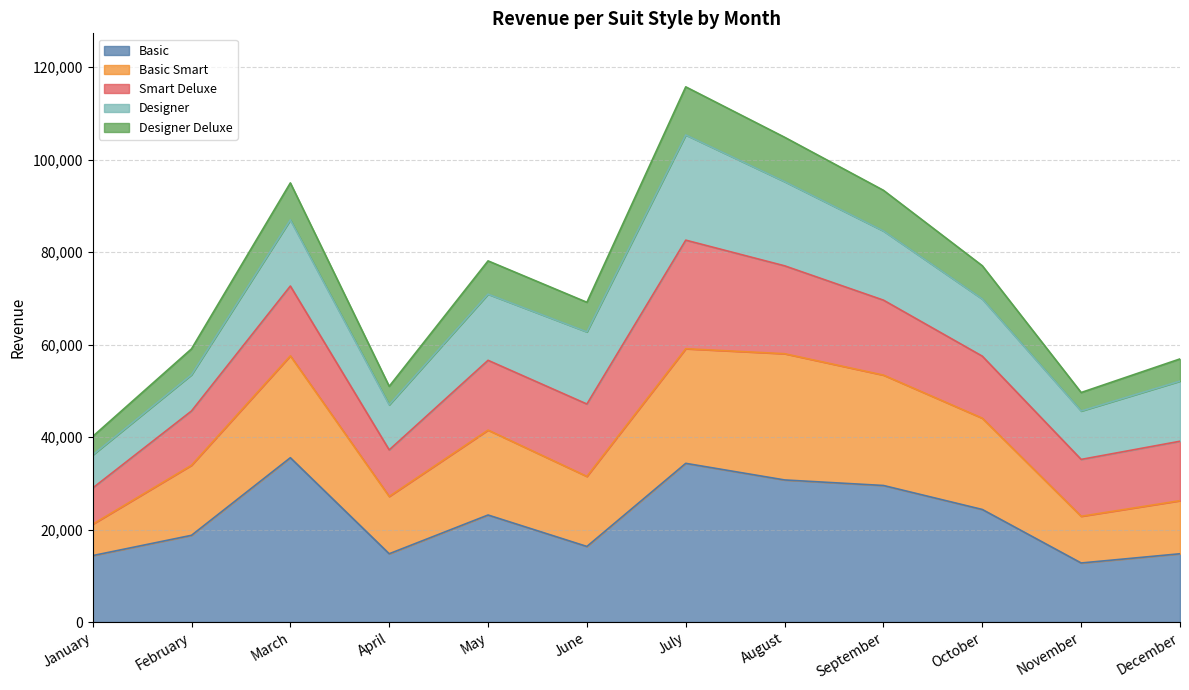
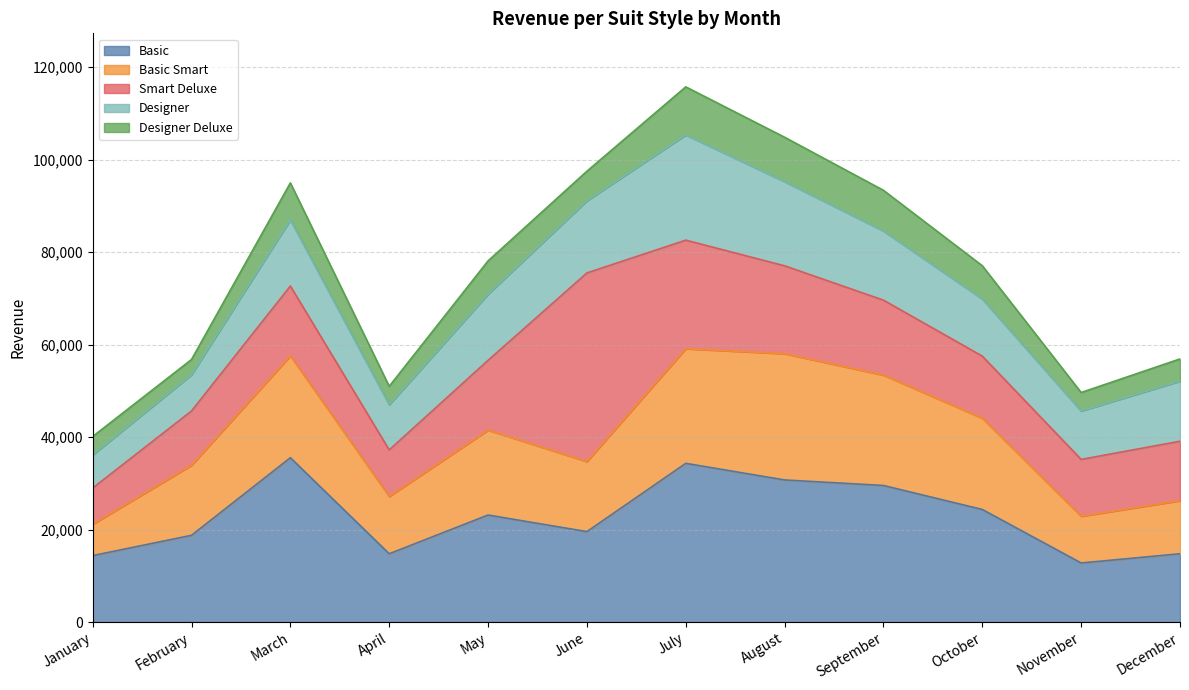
Designer Deluxe, February: 6,000 -> 3,000
Basic, June: 16,000 -> 20,000
Smart Deluxe, June: 16,000 -> 41,000
